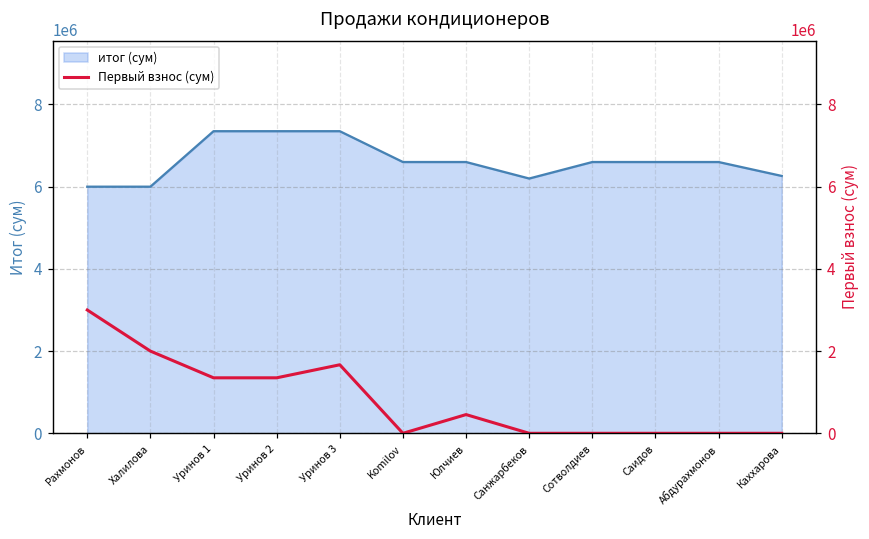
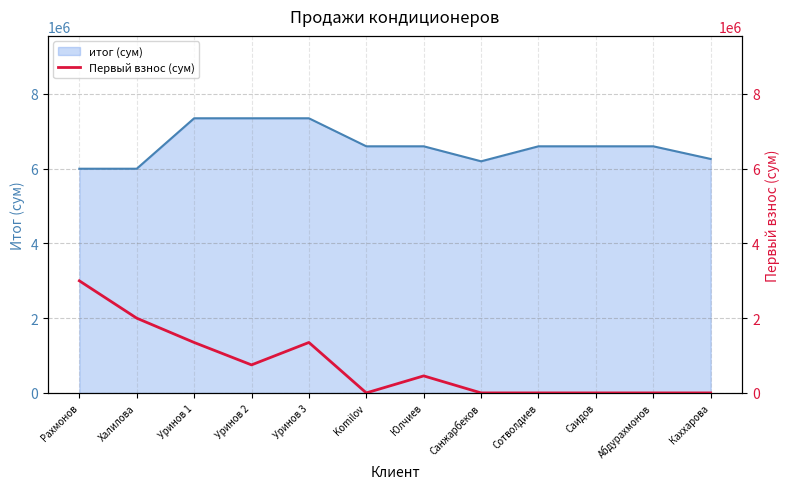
Первый взнос (сум), Уринов 2: 1400000 -> 700000
Первый взнос (сум), Уринов 3: 1700000 -> 1400000
